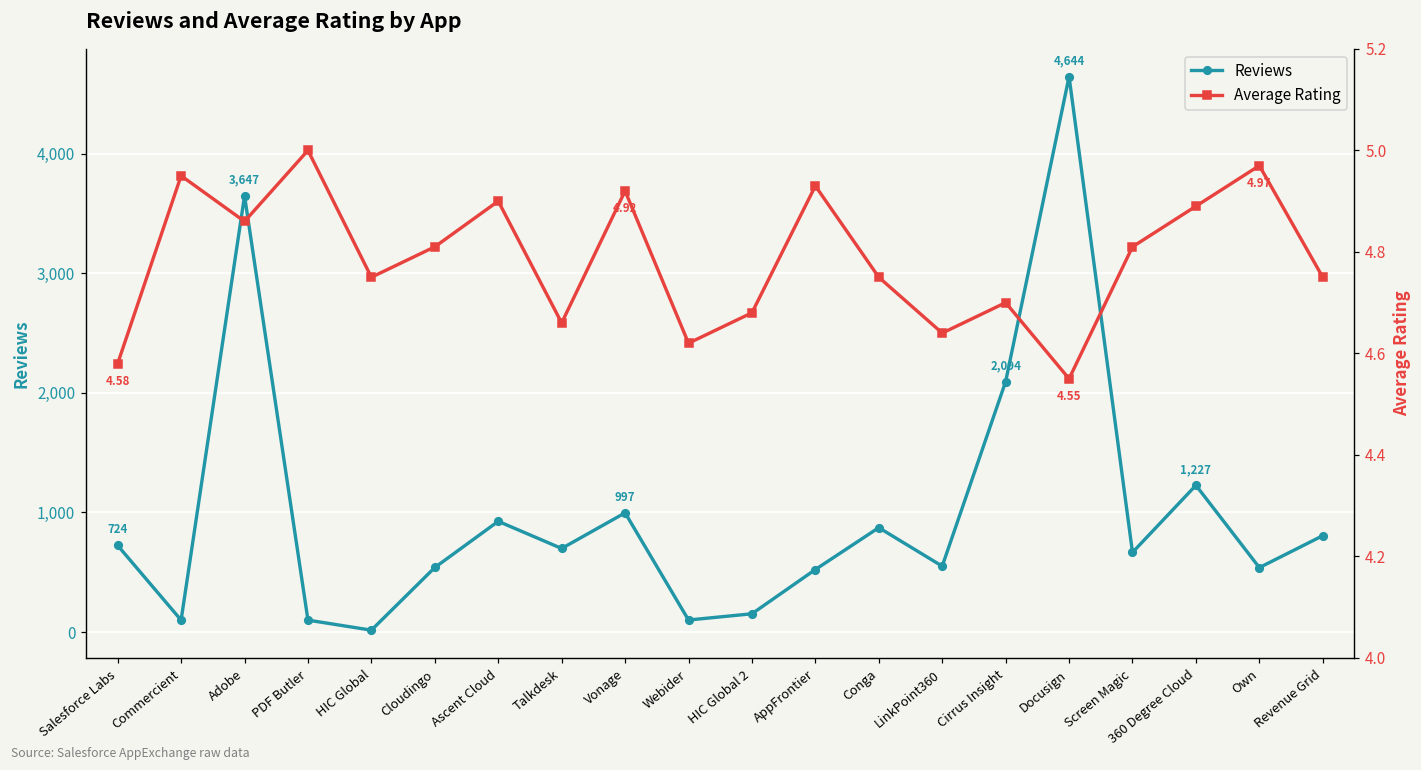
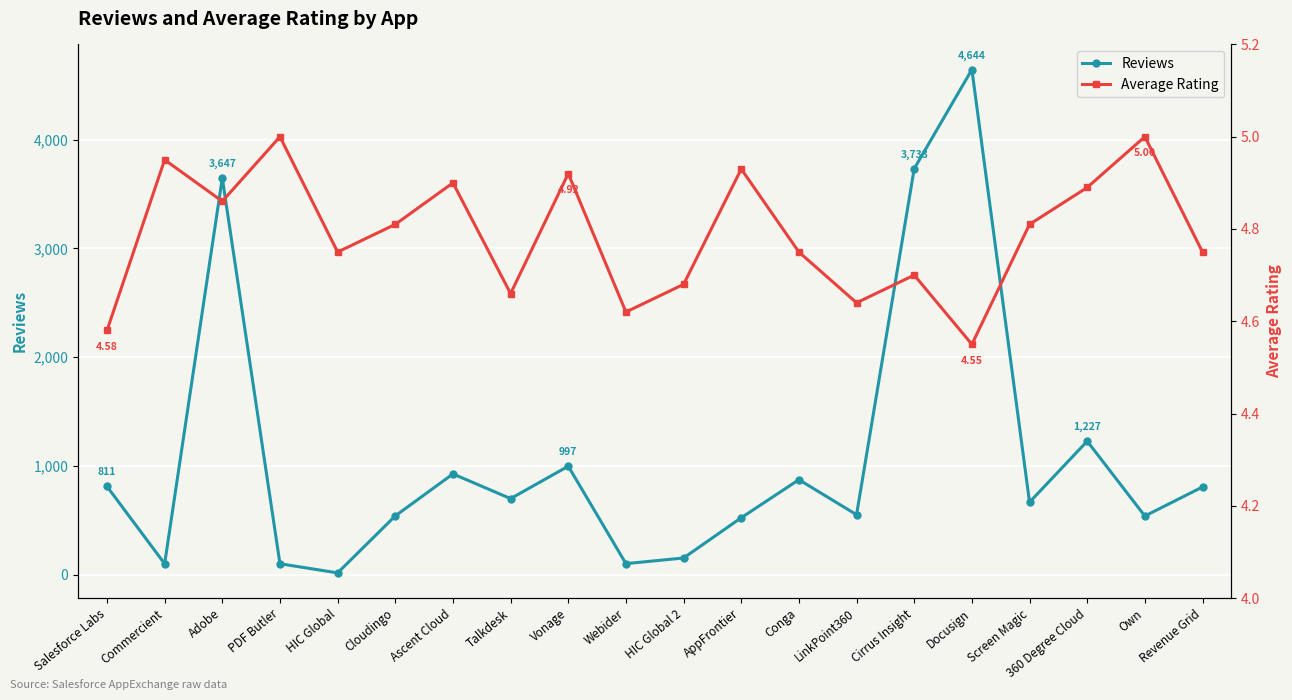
Reviews, Salesforce Labs: 724 -> 811
Reviews, Cirrus Insight: 2,094 -> 3,733
Average Rating, Own: 4.97 -> 5.00
